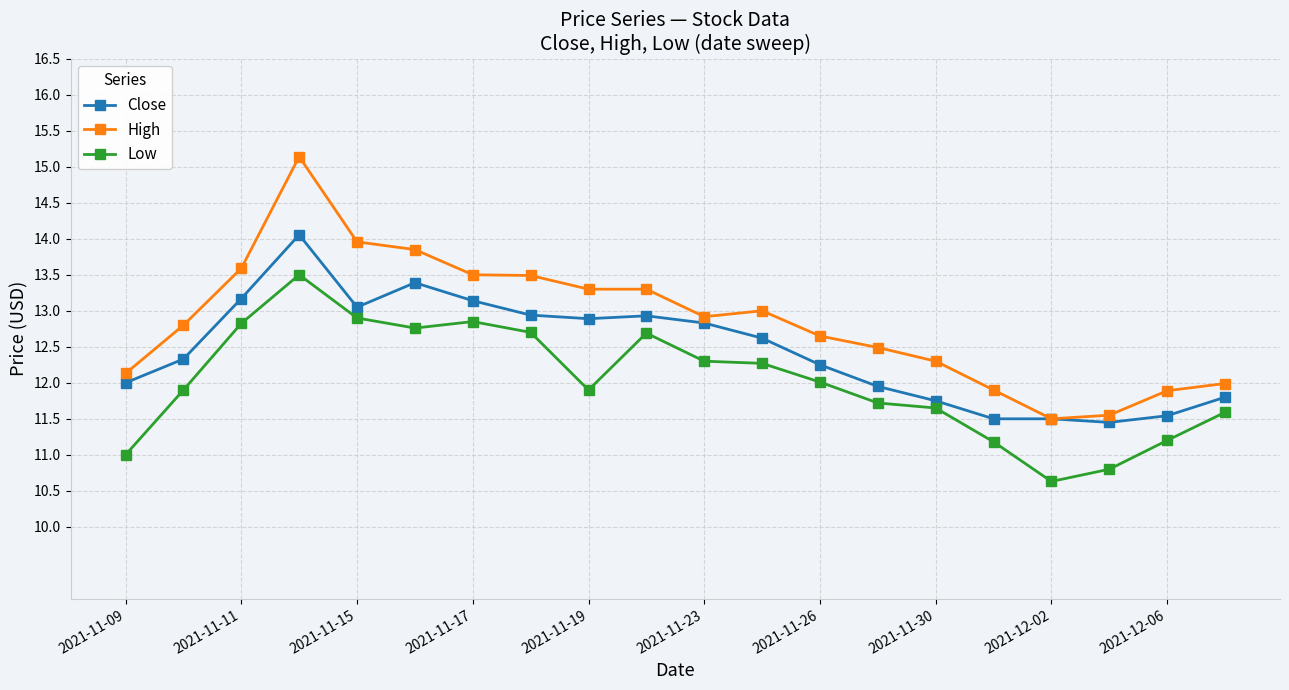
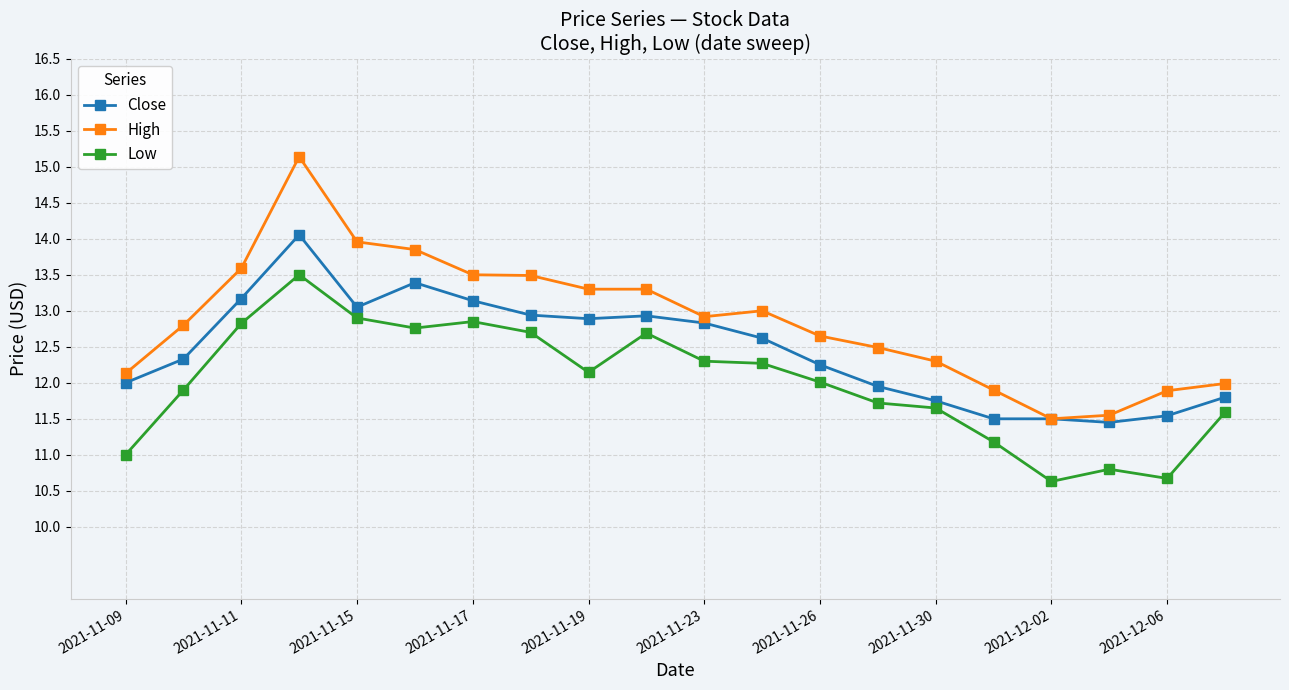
Low, 2021-11-19: 11.9 -> 12.1
Low, 2021-12-06: 11.2 -> 10.7
